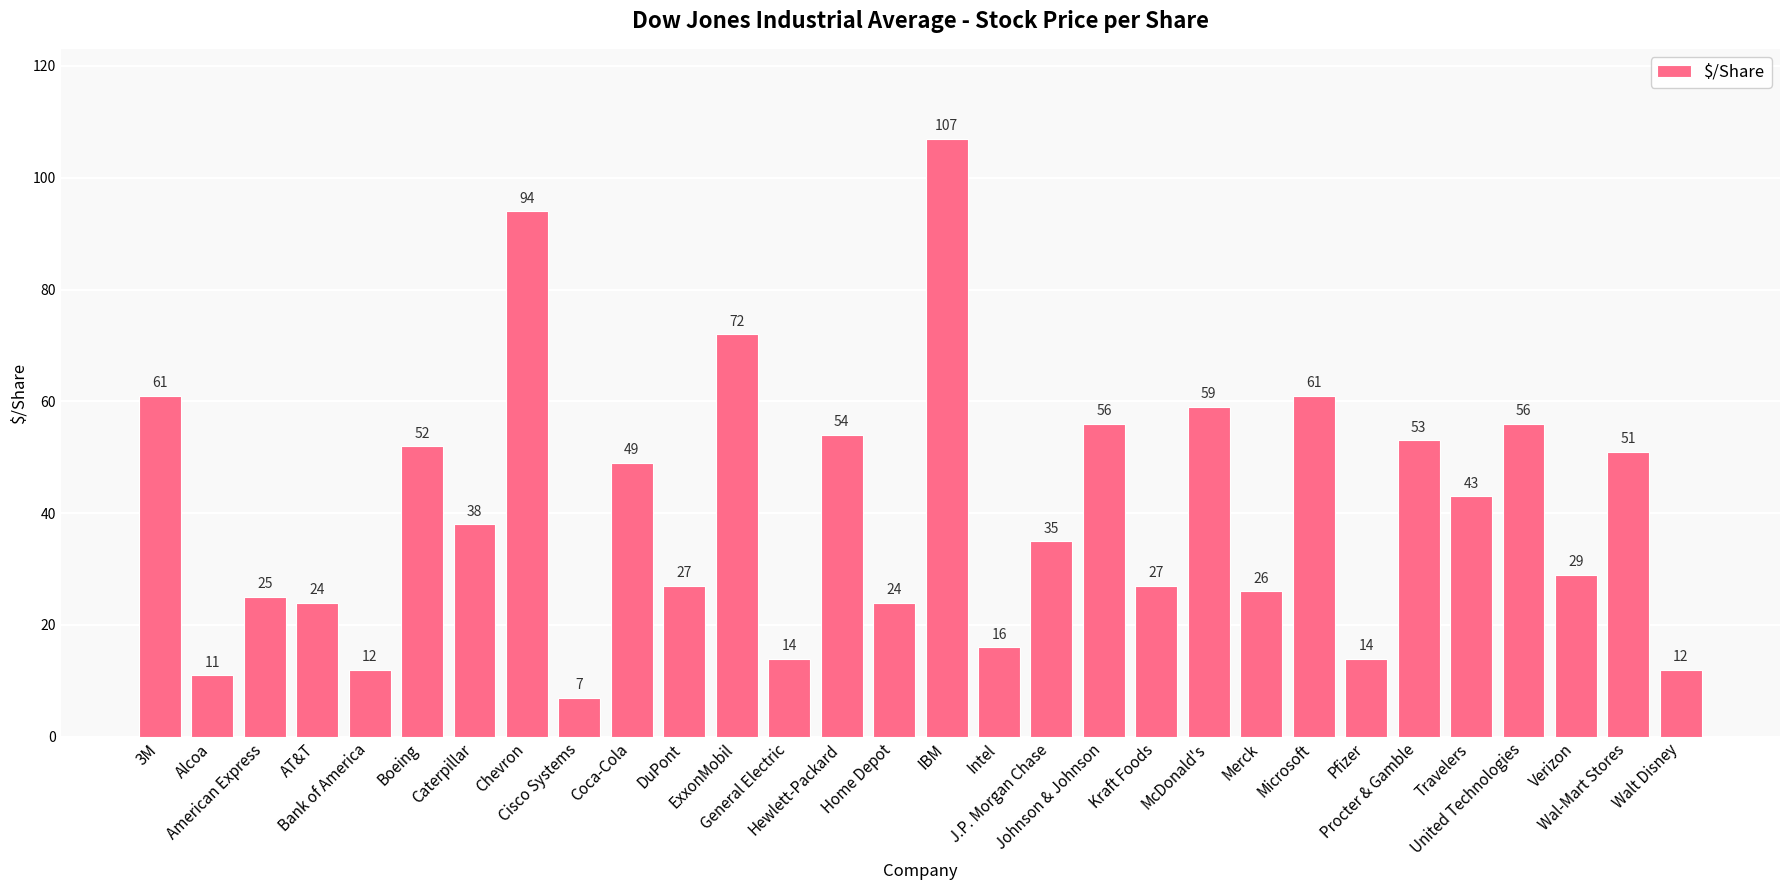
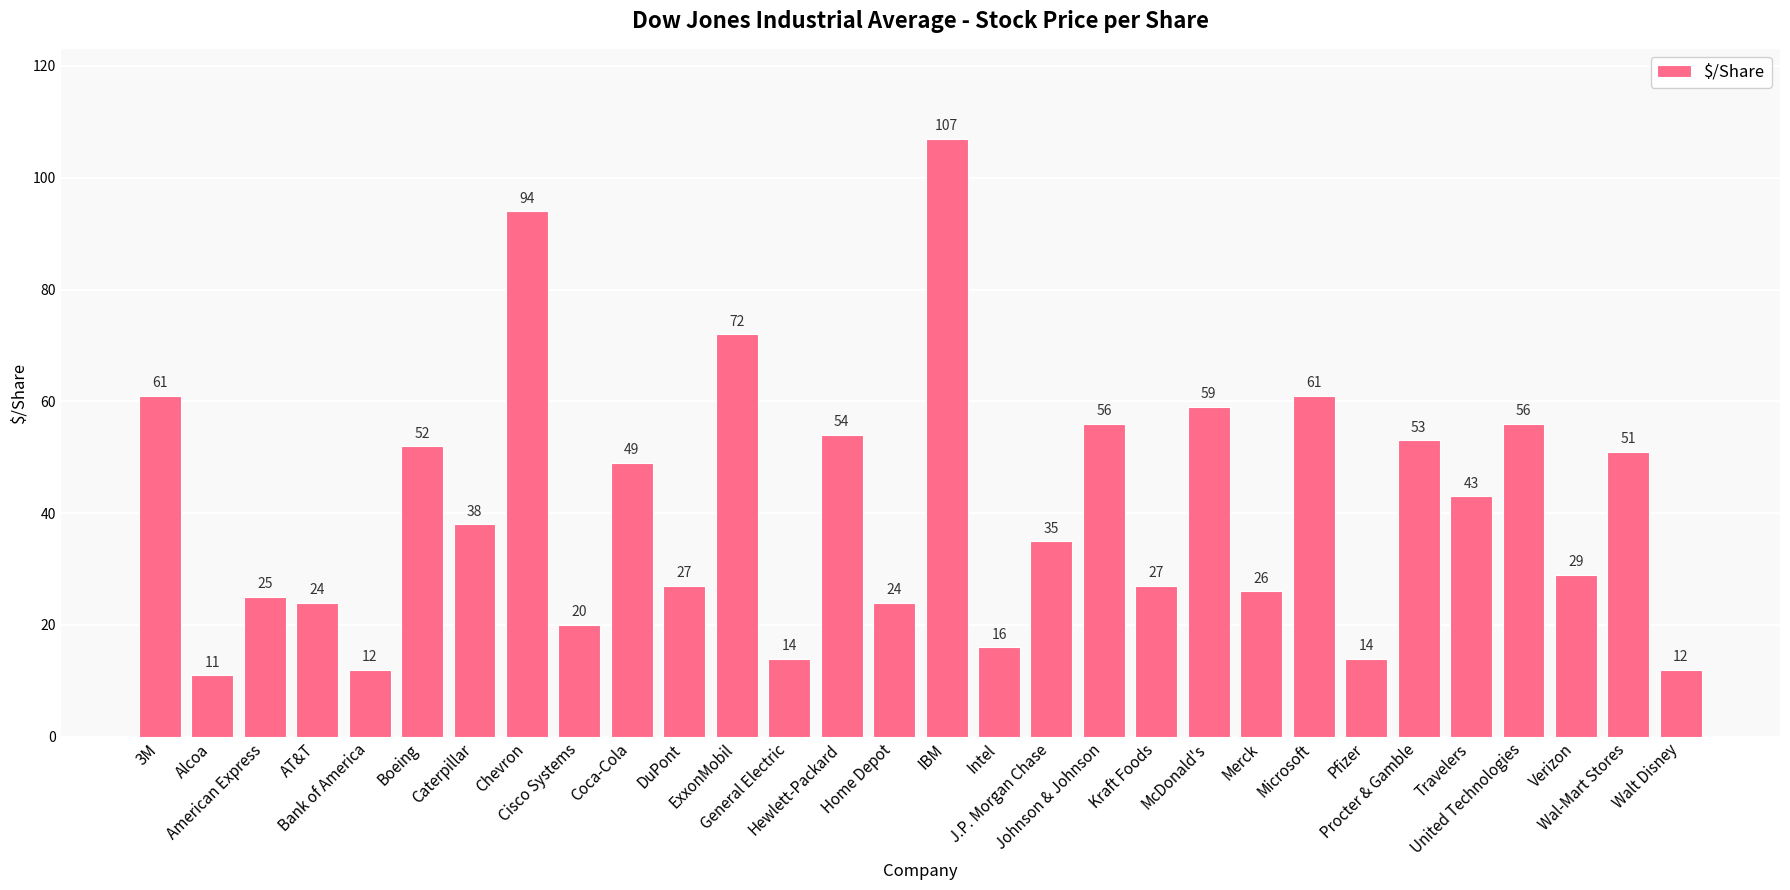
Cisco Systems: 7 -> 20
